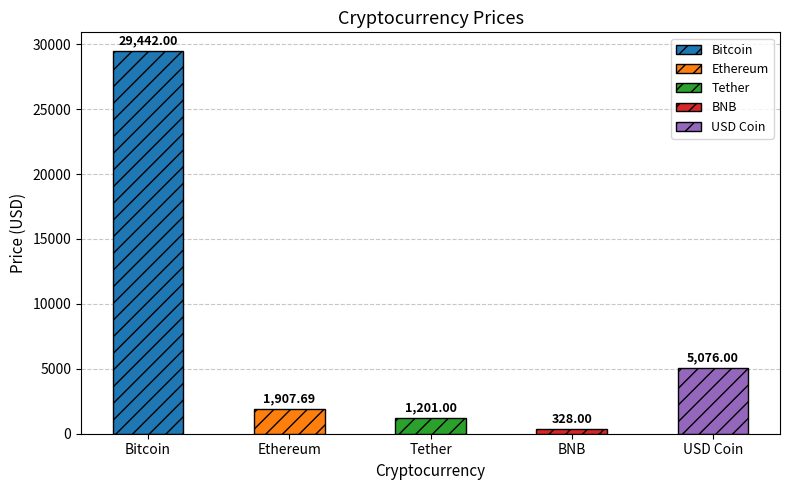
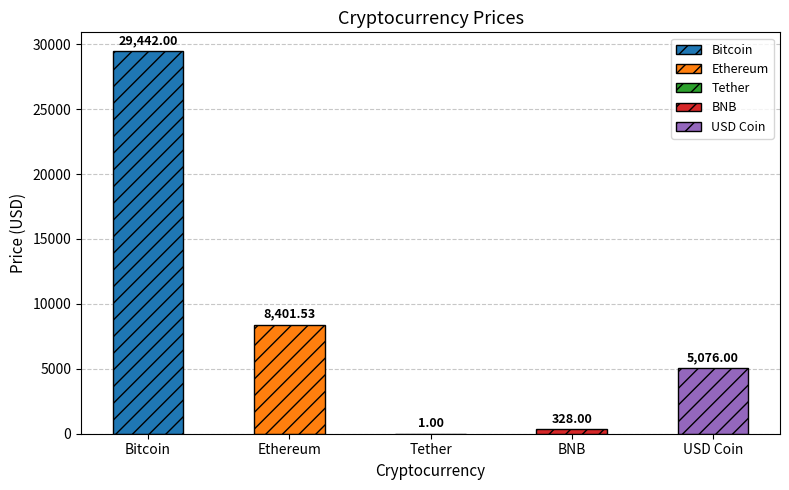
Ethereum: 1,907.69 -> 8,401.53
Tether: 1,201.00 -> 1.00
